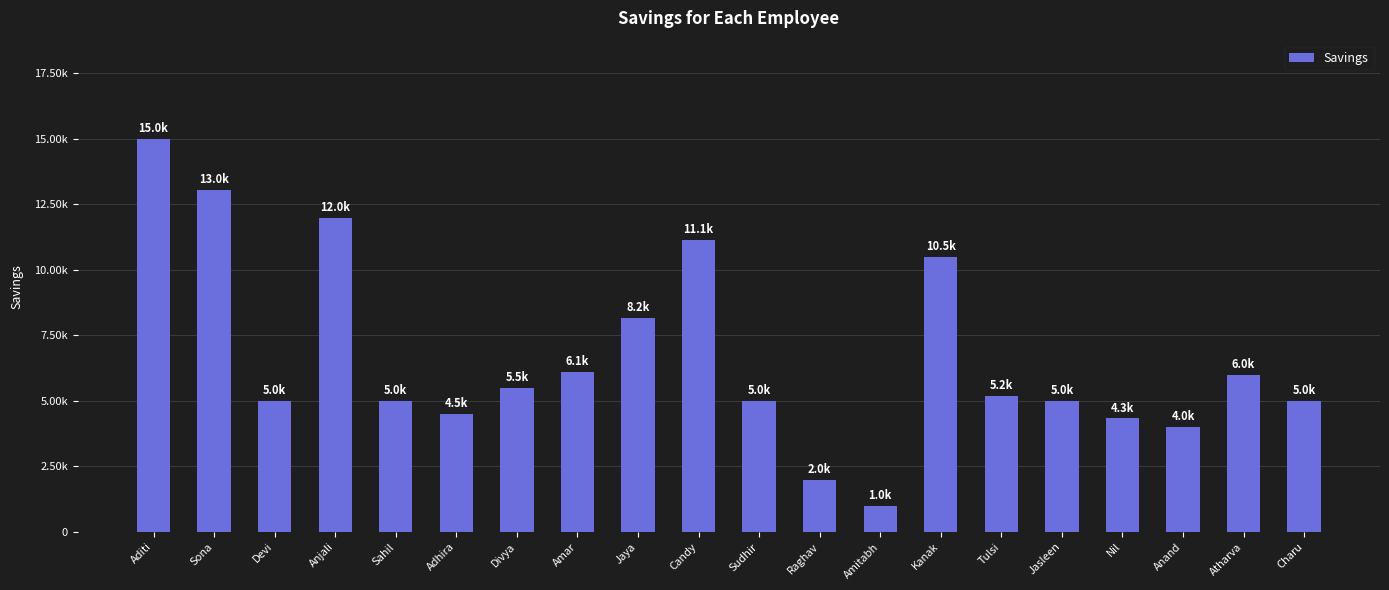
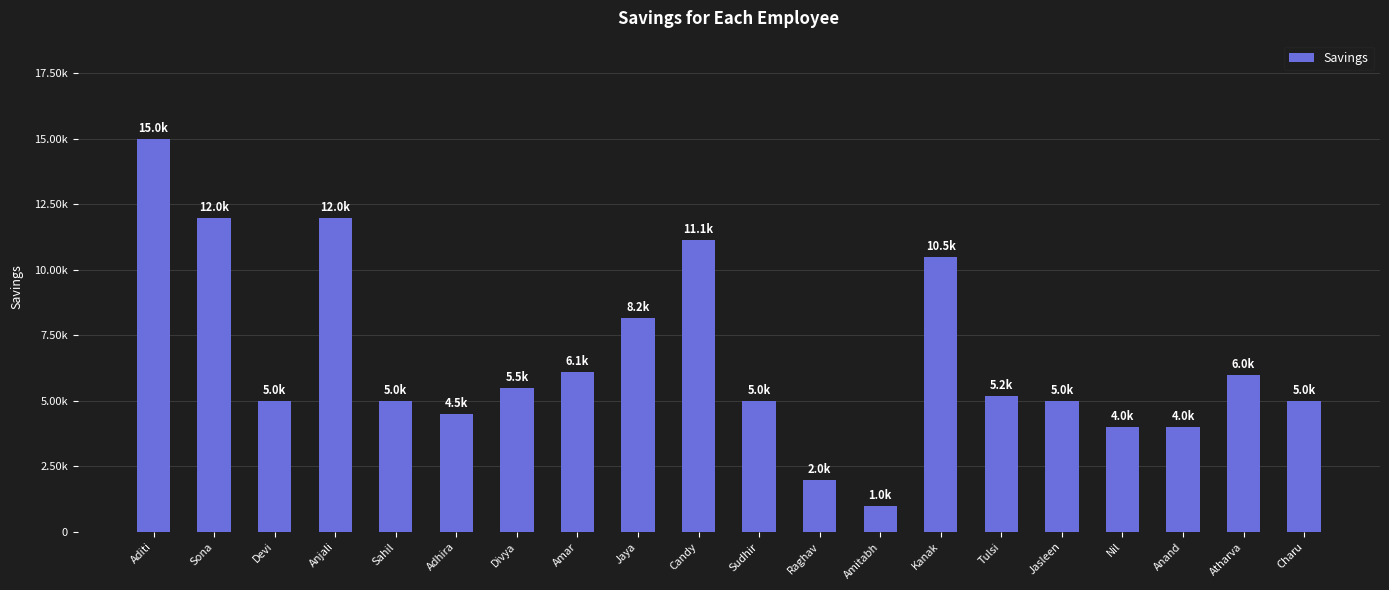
Sona: 13.0k -> 12.0k
Nil: 4.3k -> 4.0k
